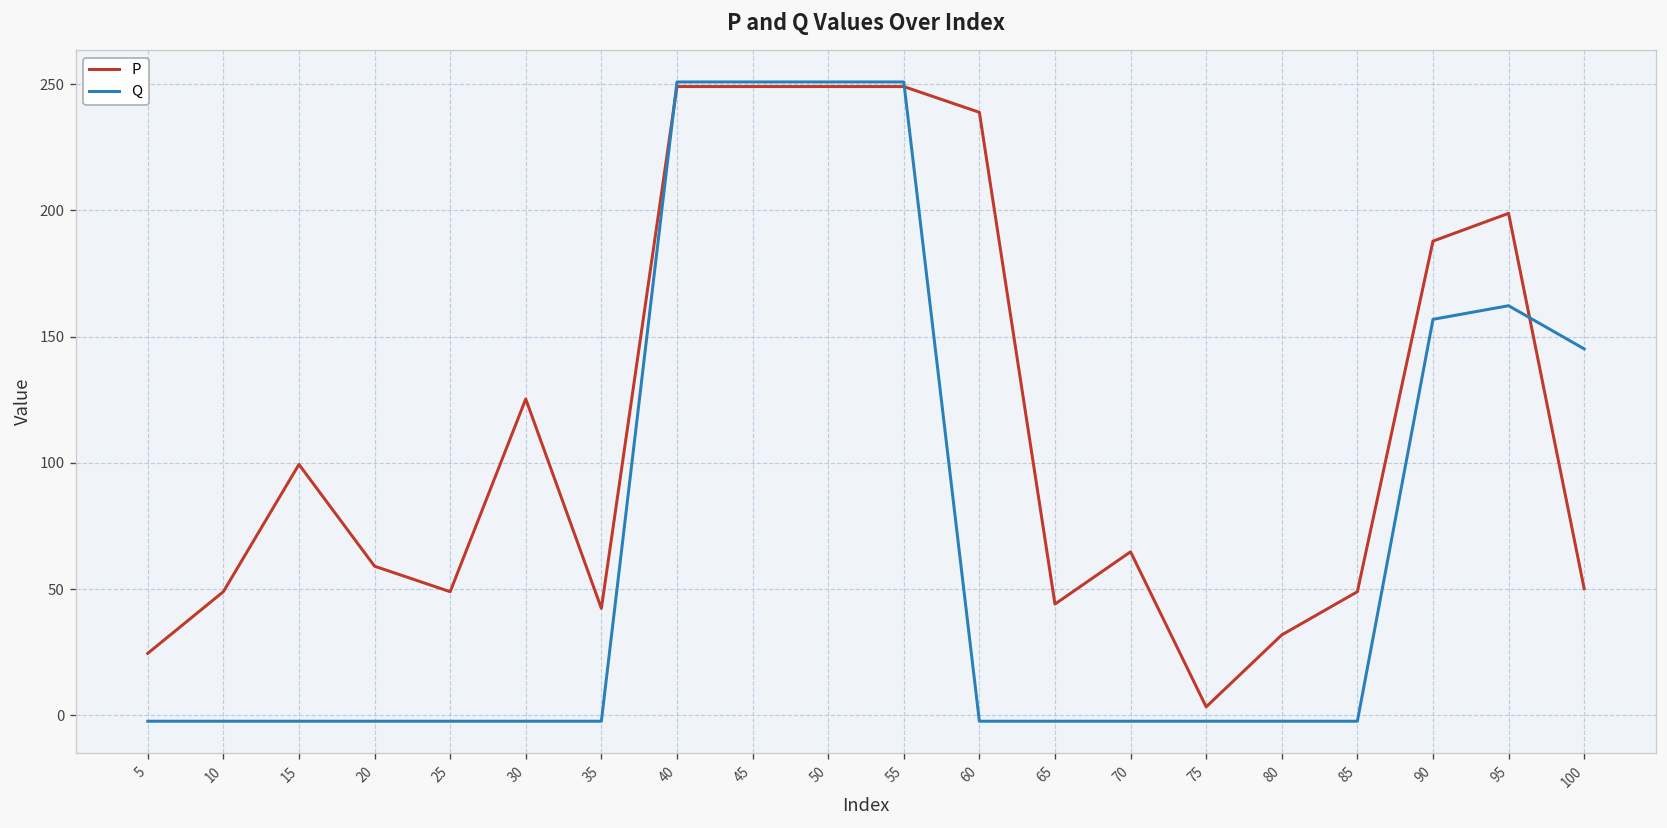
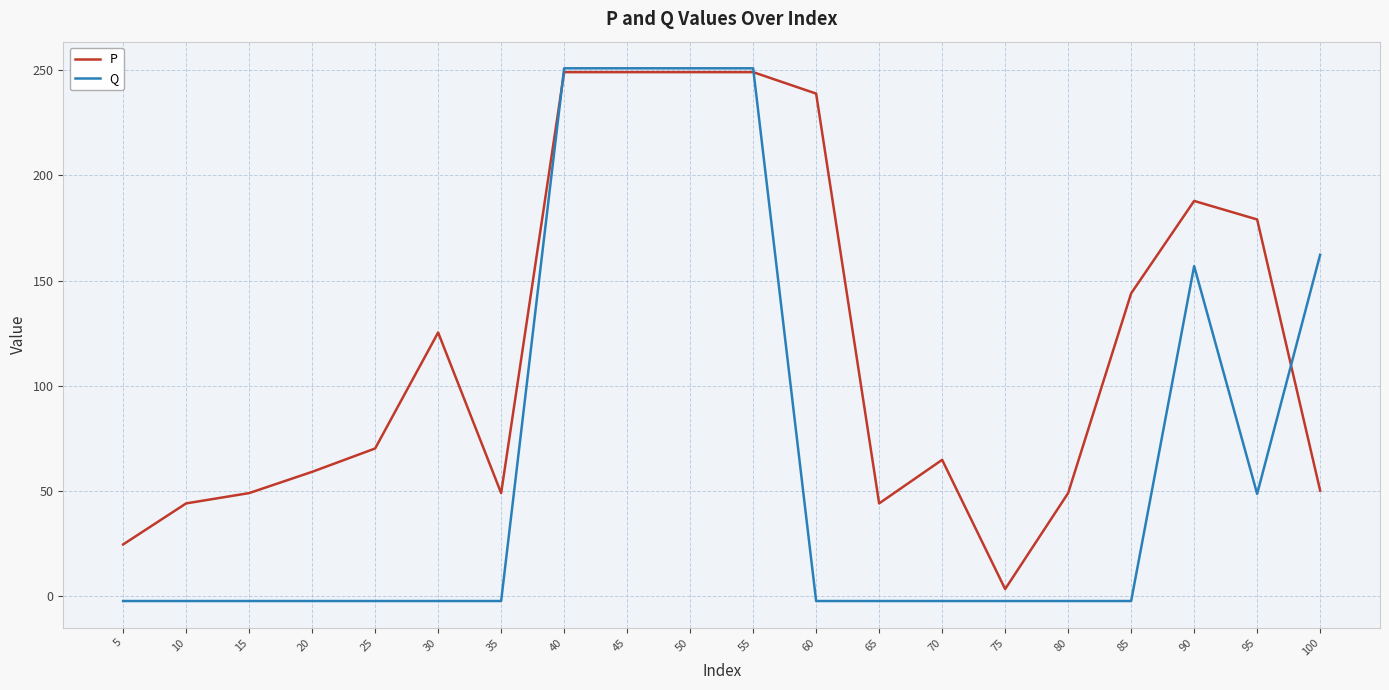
P, 10: 49 -> 44
P, 15: 99 -> 49
P, 25: 49 -> 70
P, 35: 42 -> 49
P, 80: 32 -> 49
P, 85: 49 -> 144
P, 95: 199 -> 179
Q, 95: 162 -> 49
Q, 100: 145 -> 162
